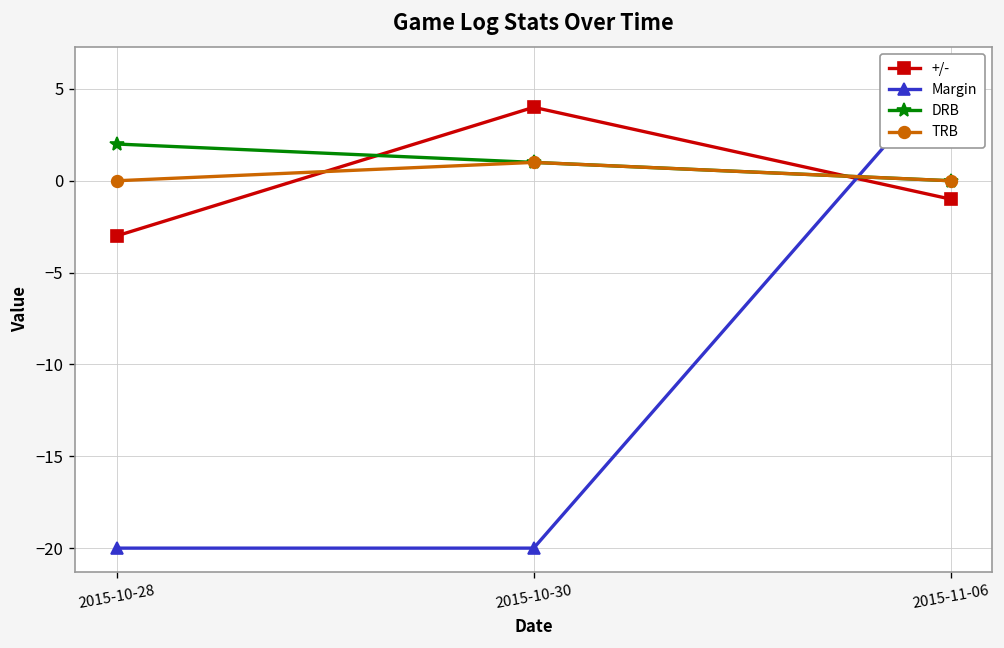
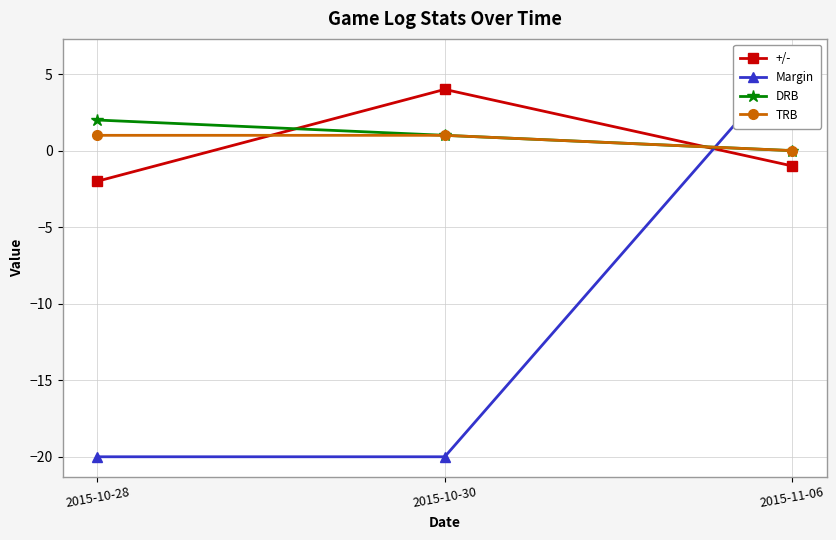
+/-, 2015-10-28: -3 -> -2
TRB, 2015-10-28: 0 -> 1
